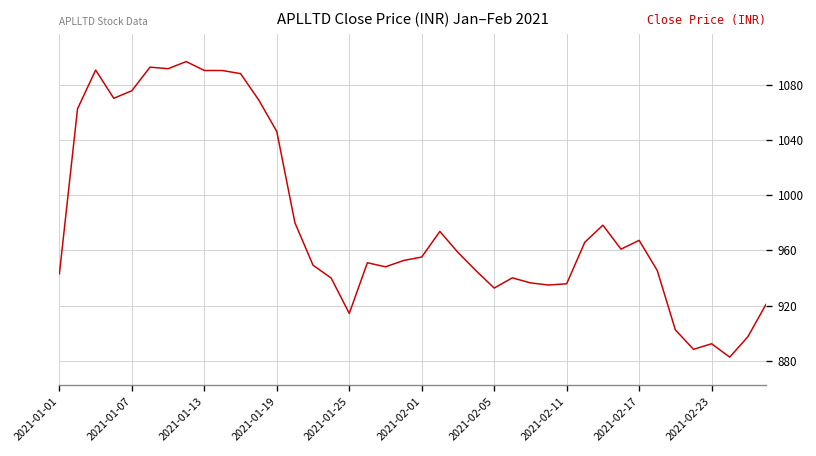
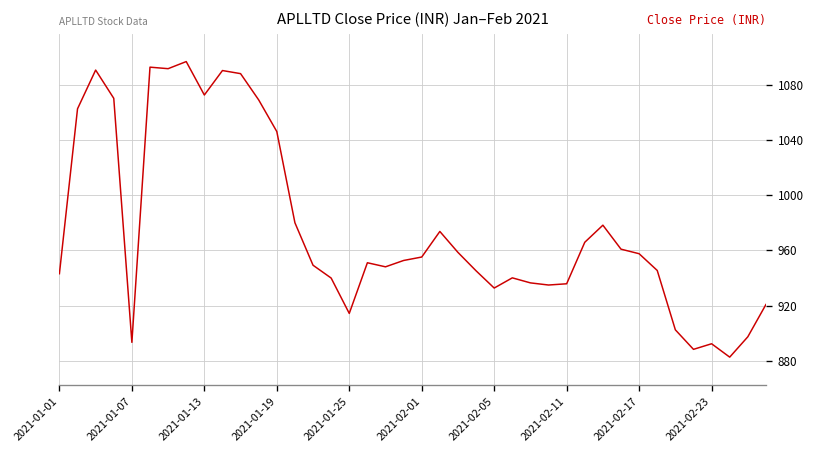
2021-01-07: 1076 -> 893
2021-01-13: 1091 -> 1073
2021-02-17: 967 -> 958
